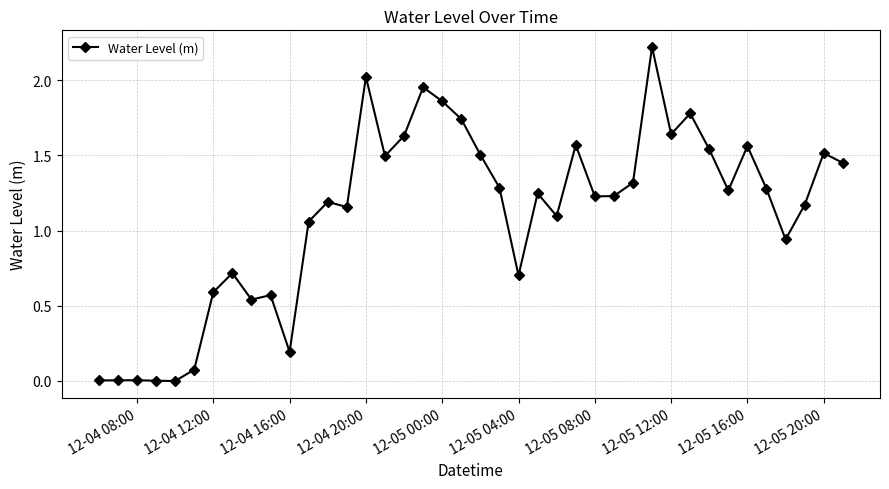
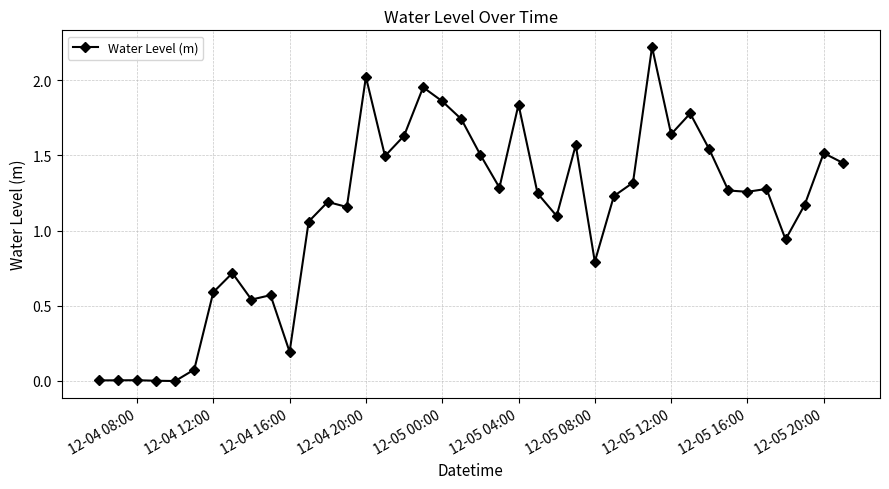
12-05 04:00: 0.70 -> 1.84
12-05 08:00: 1.23 -> 0.79
12-05 16:00: 1.56 -> 1.26
